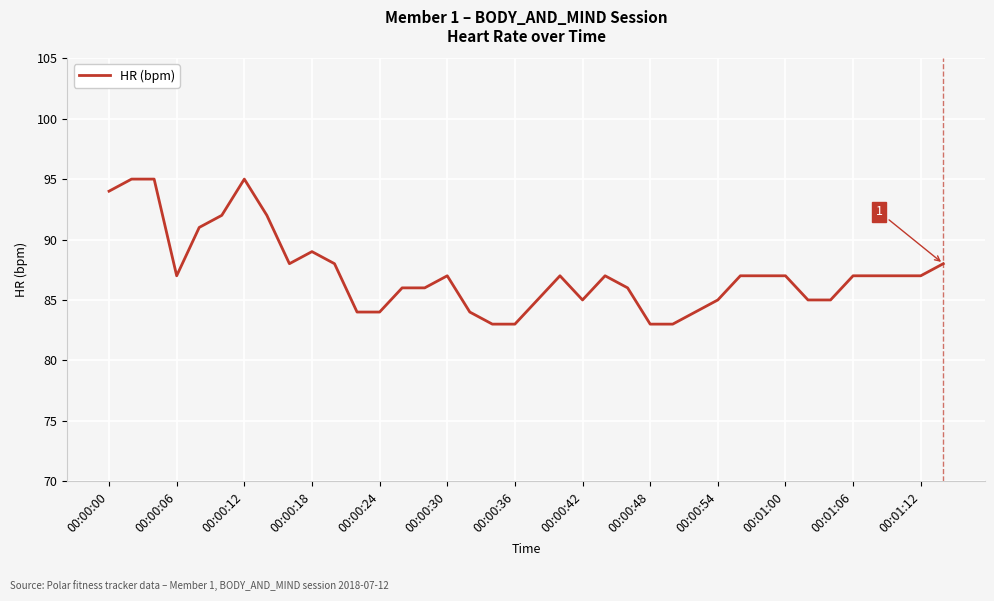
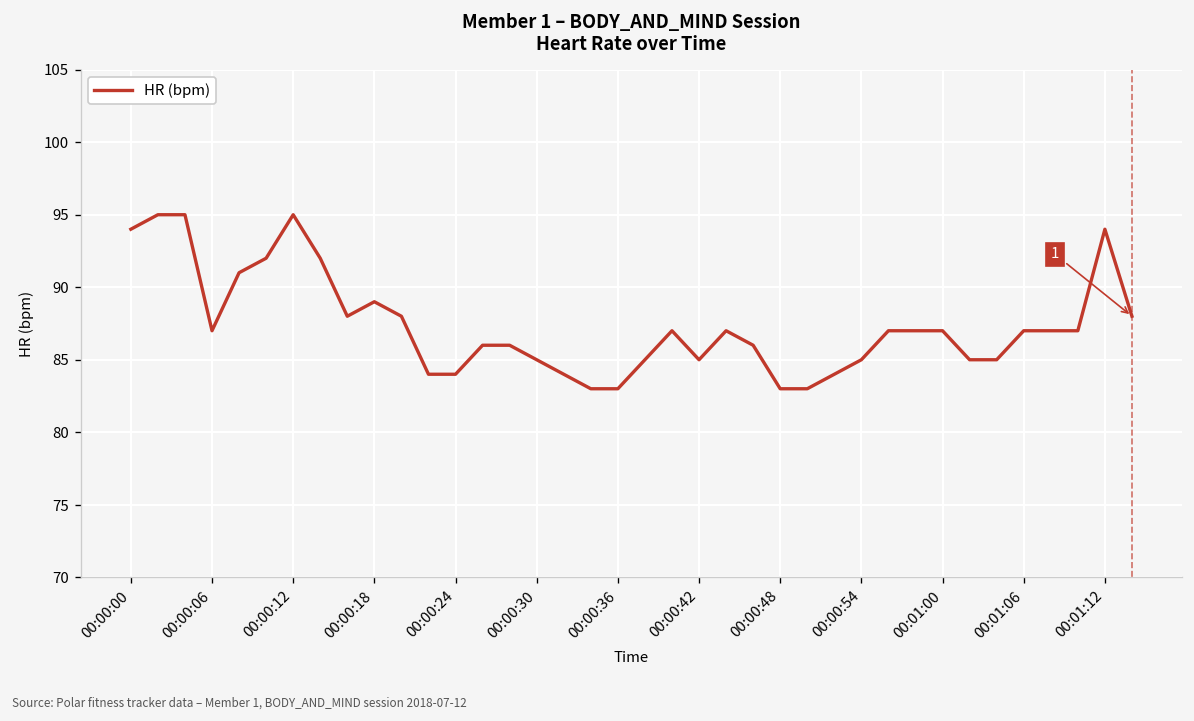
00:00:30: 87 -> 85
00:01:12: 87 -> 94
